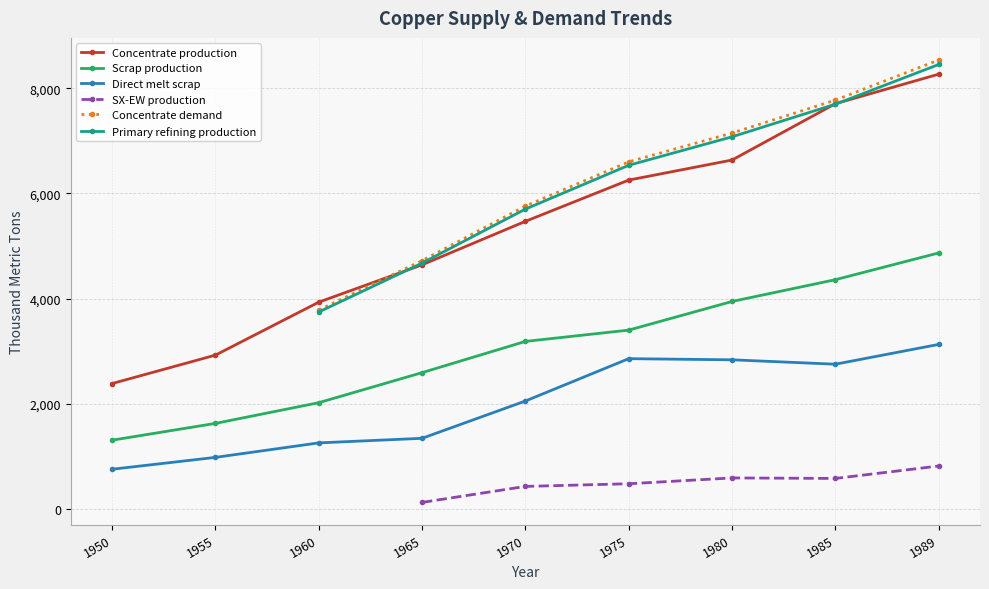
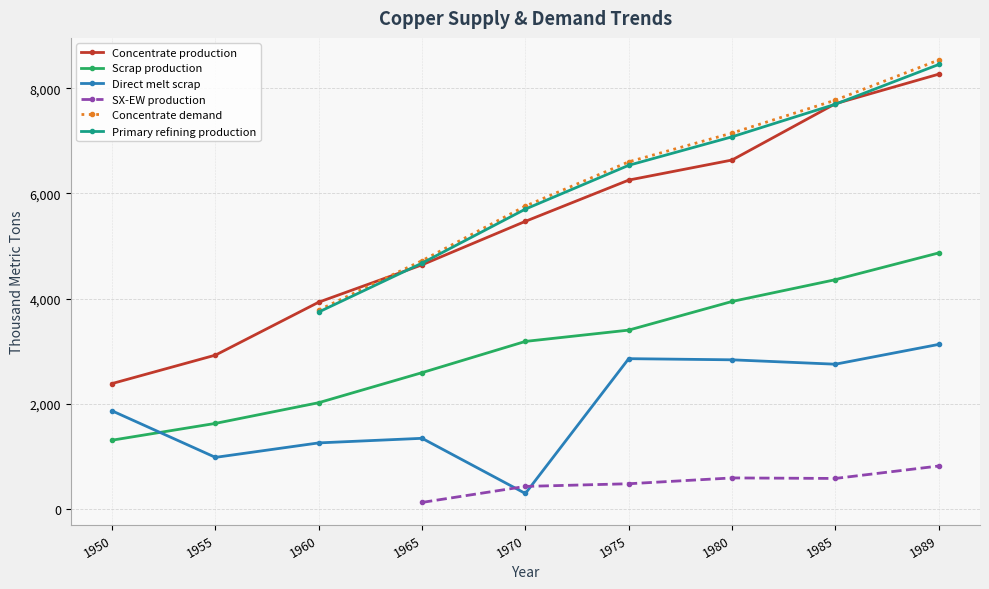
Direct melt scrap, 1950: 800 -> 1,900
Direct melt scrap, 1970: 2,100 -> 300
